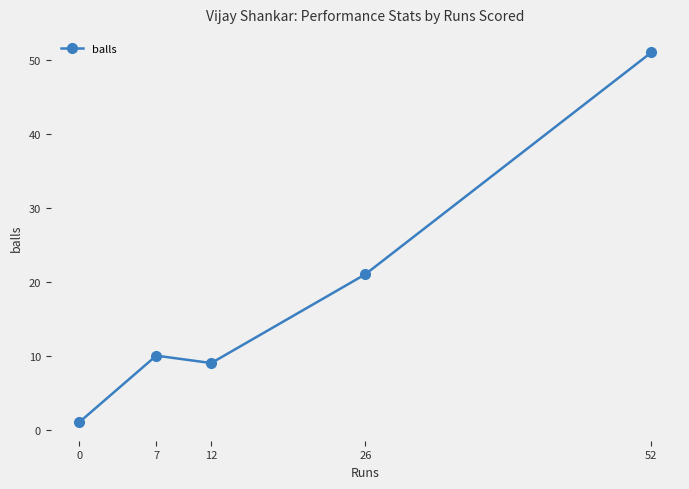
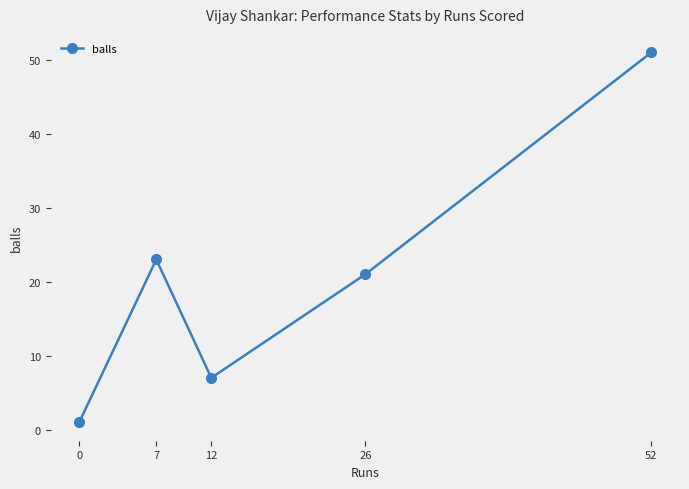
7: 10 -> 23
12: 9 -> 7
